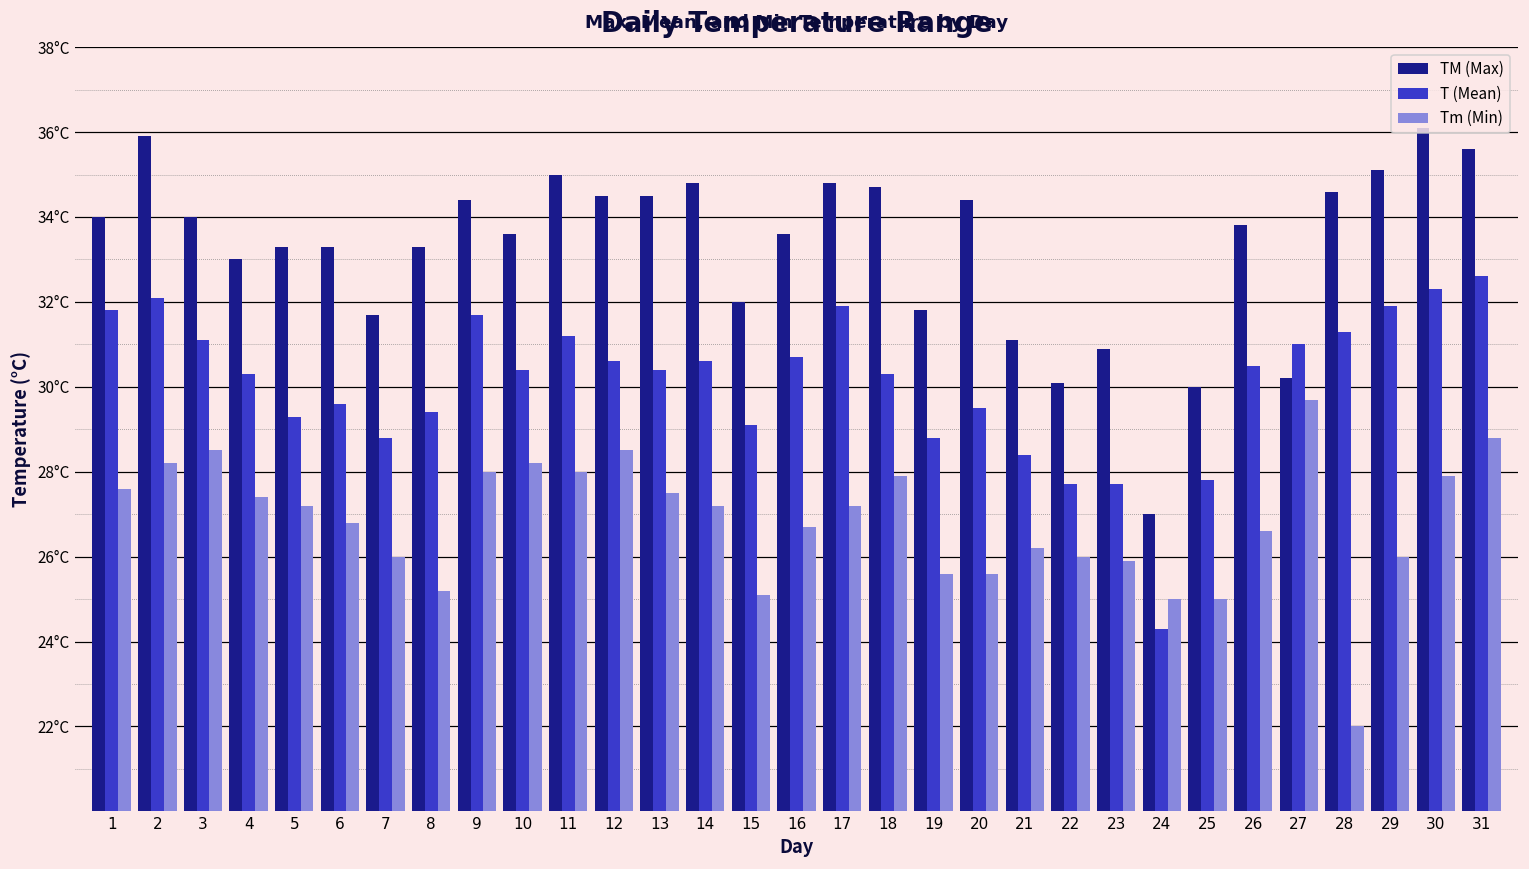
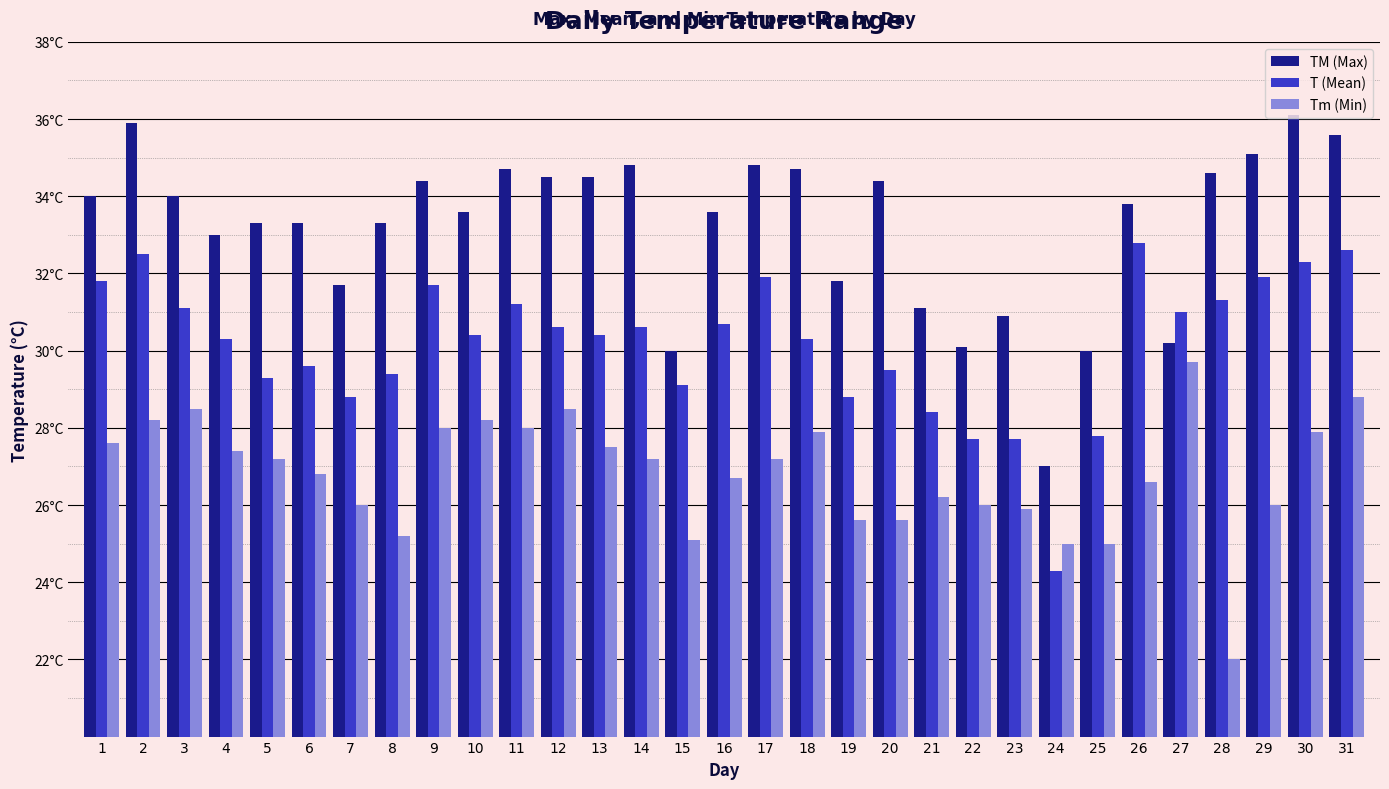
T (Mean), 2: 32.1°C -> 32.5°C
TM (Max), 11: 35.0°C -> 34.7°C
TM (Max), 15: 32°C -> 30°C
T (Mean), 26: 30.5°C -> 32.8°C
